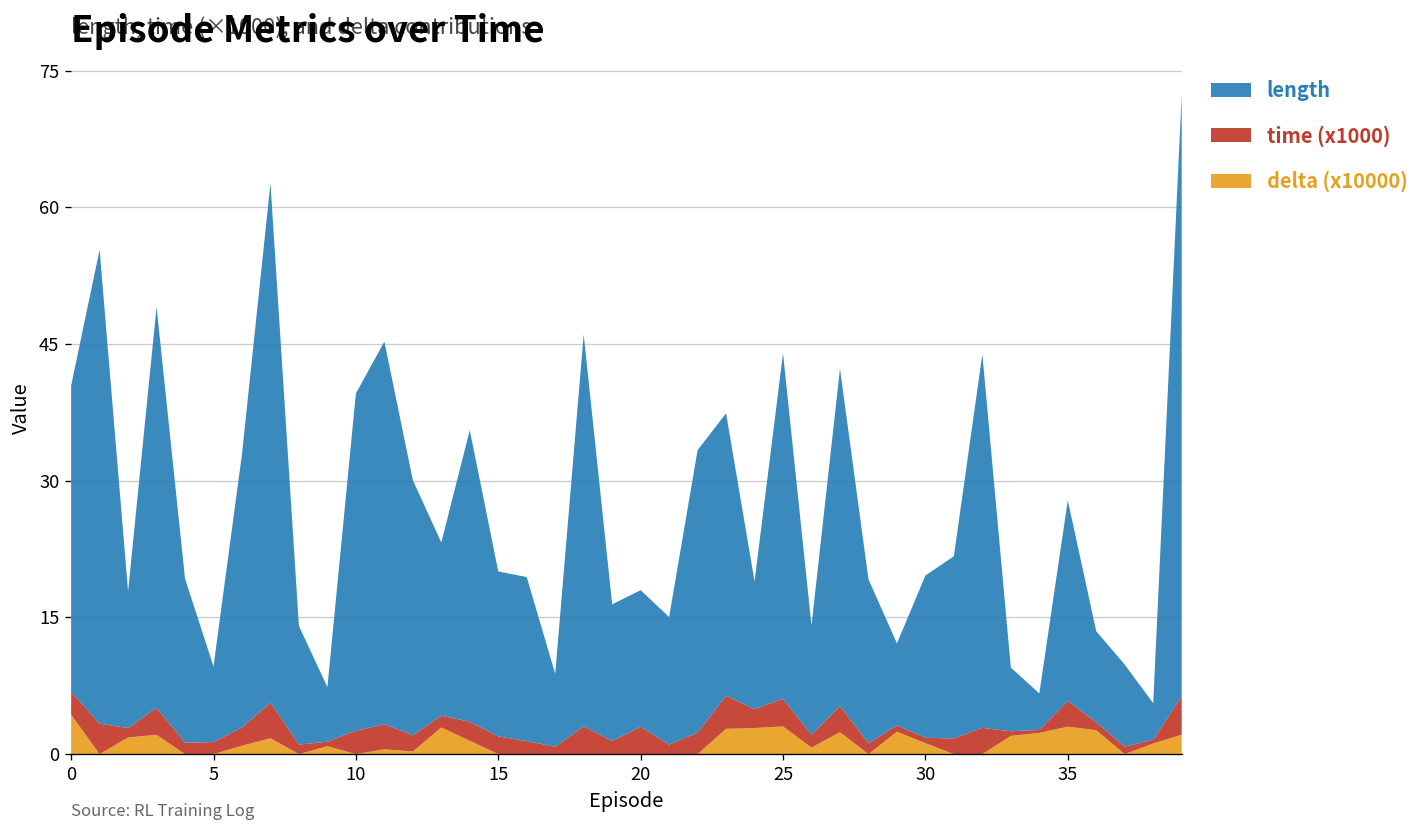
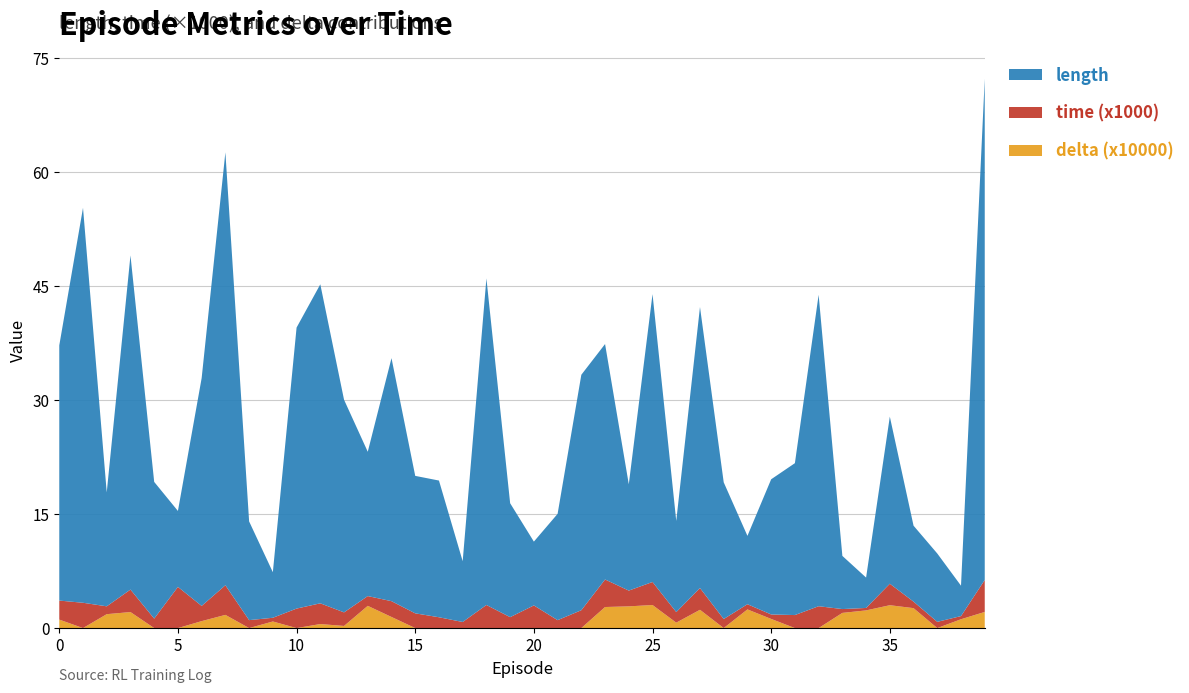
delta (x10000), 0: 4 -> 1
time (x1000), 5: 1 -> 5
length, 5: 8 -> 10
length, 20: 15 -> 8
